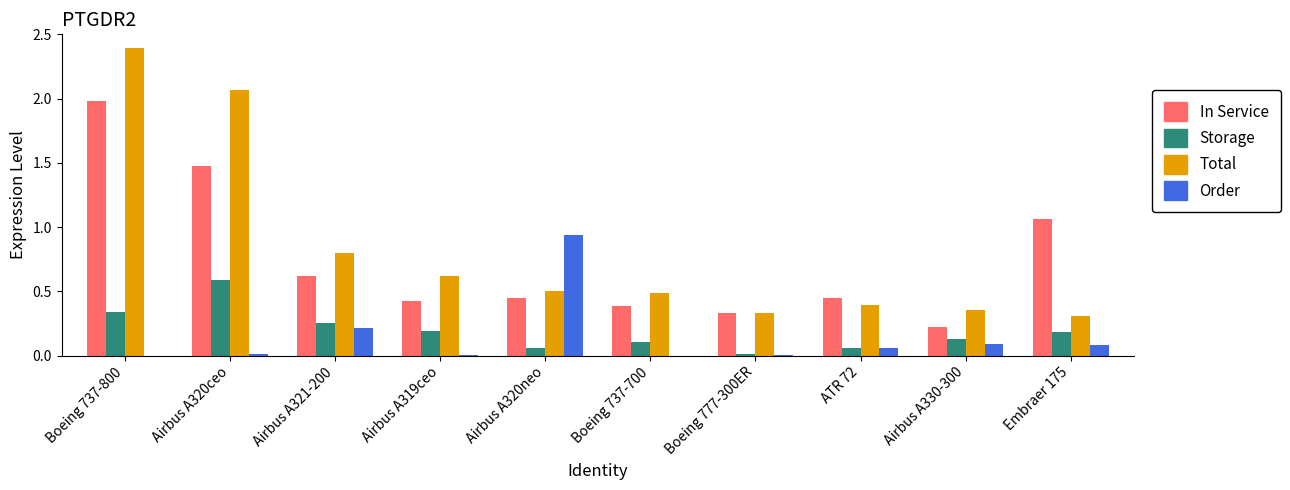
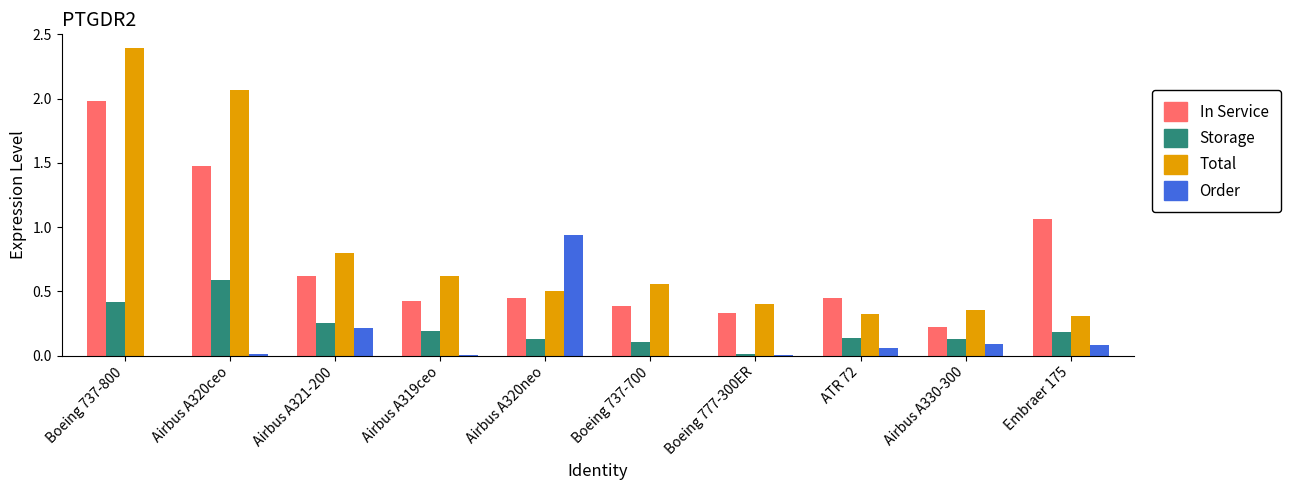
Storage, Boeing 737-800: 0.34 -> 0.41
Storage, Airbus A320neo: 0.06 -> 0.13
Total, Boeing 737-700: 0.49 -> 0.56
Total, Boeing 777-300ER: 0.34 -> 0.40
Storage, ATR 72: 0.06 -> 0.14
Total, ATR 72: 0.40 -> 0.33
